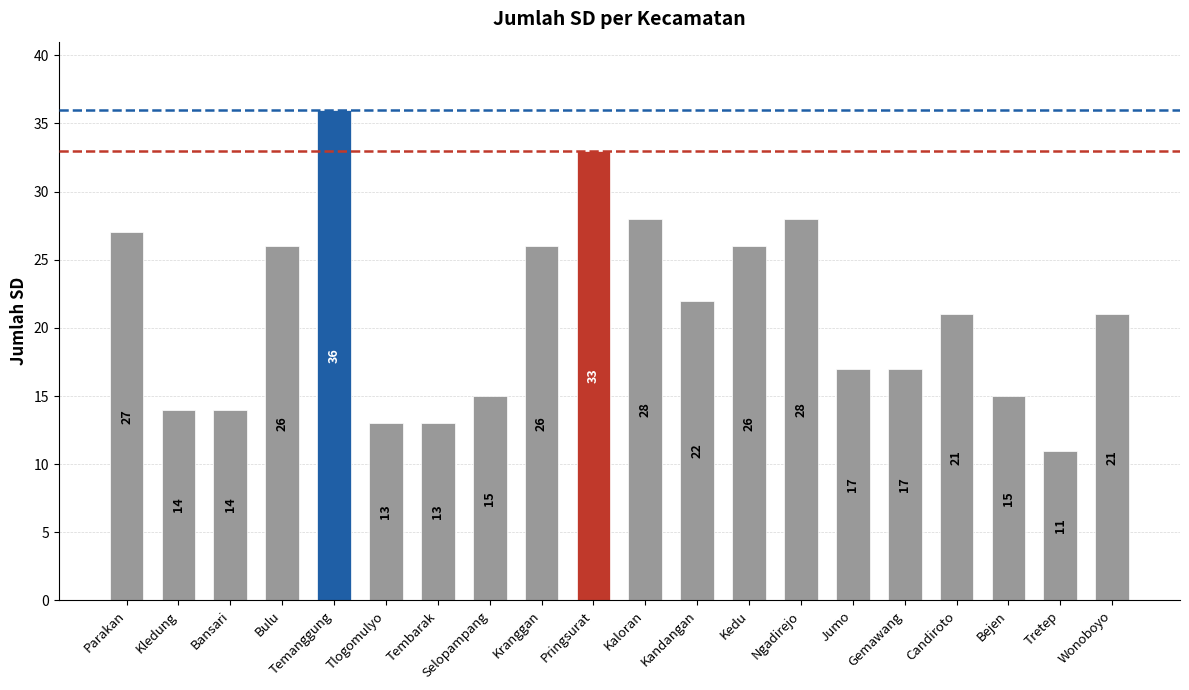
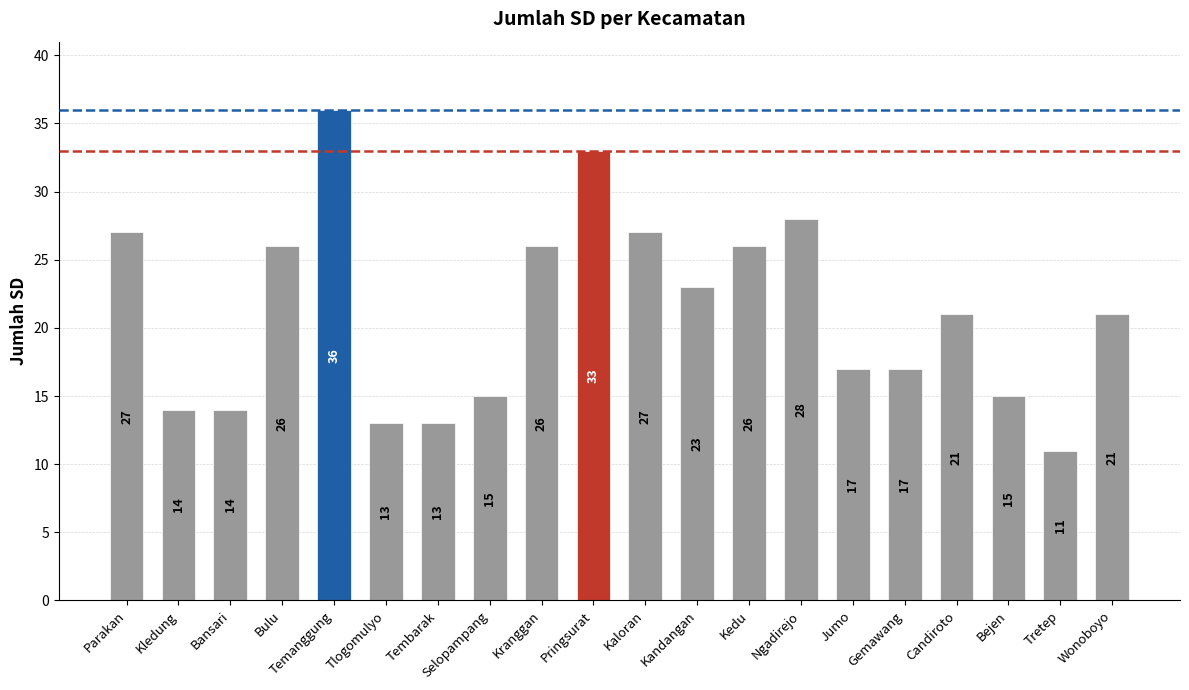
Kaloran: 28 -> 27
Kandangan: 22 -> 23
